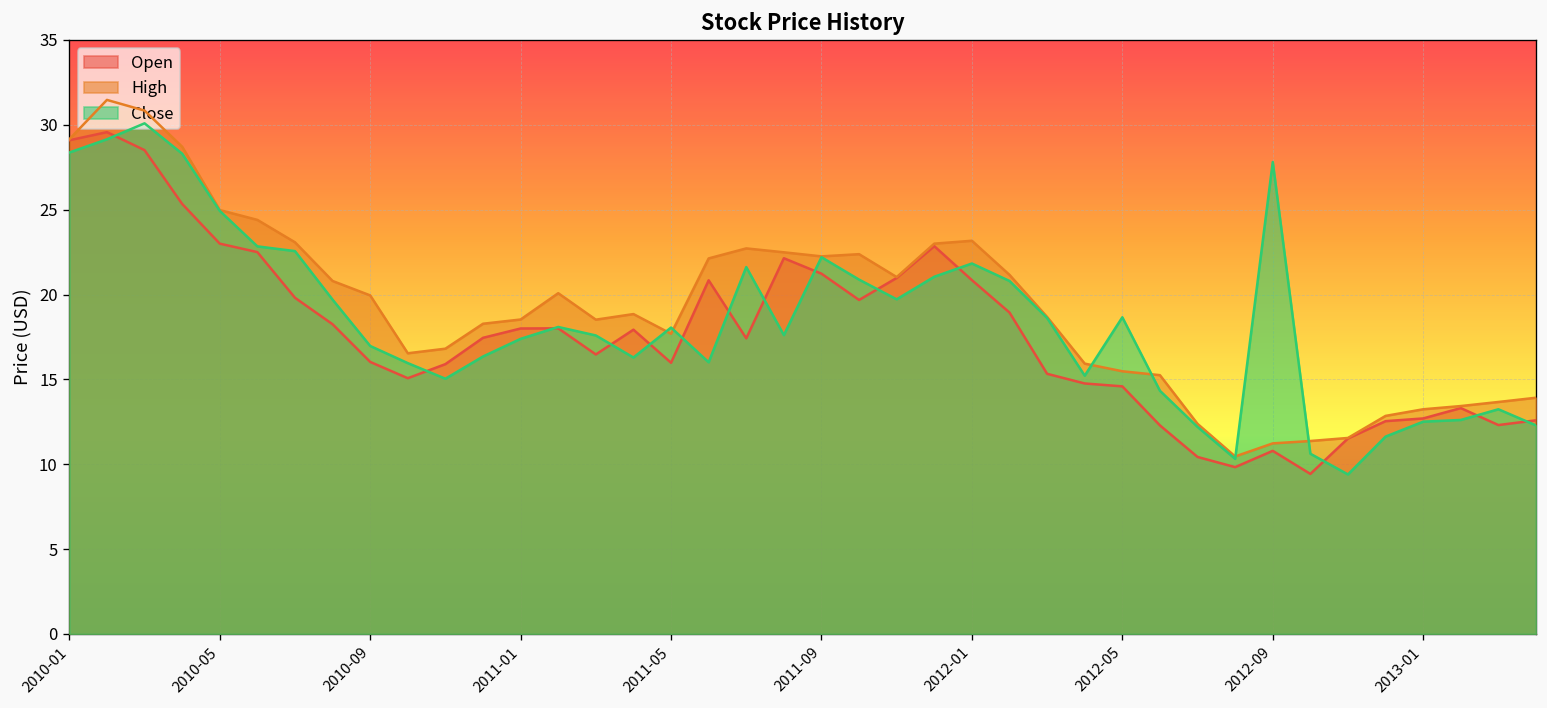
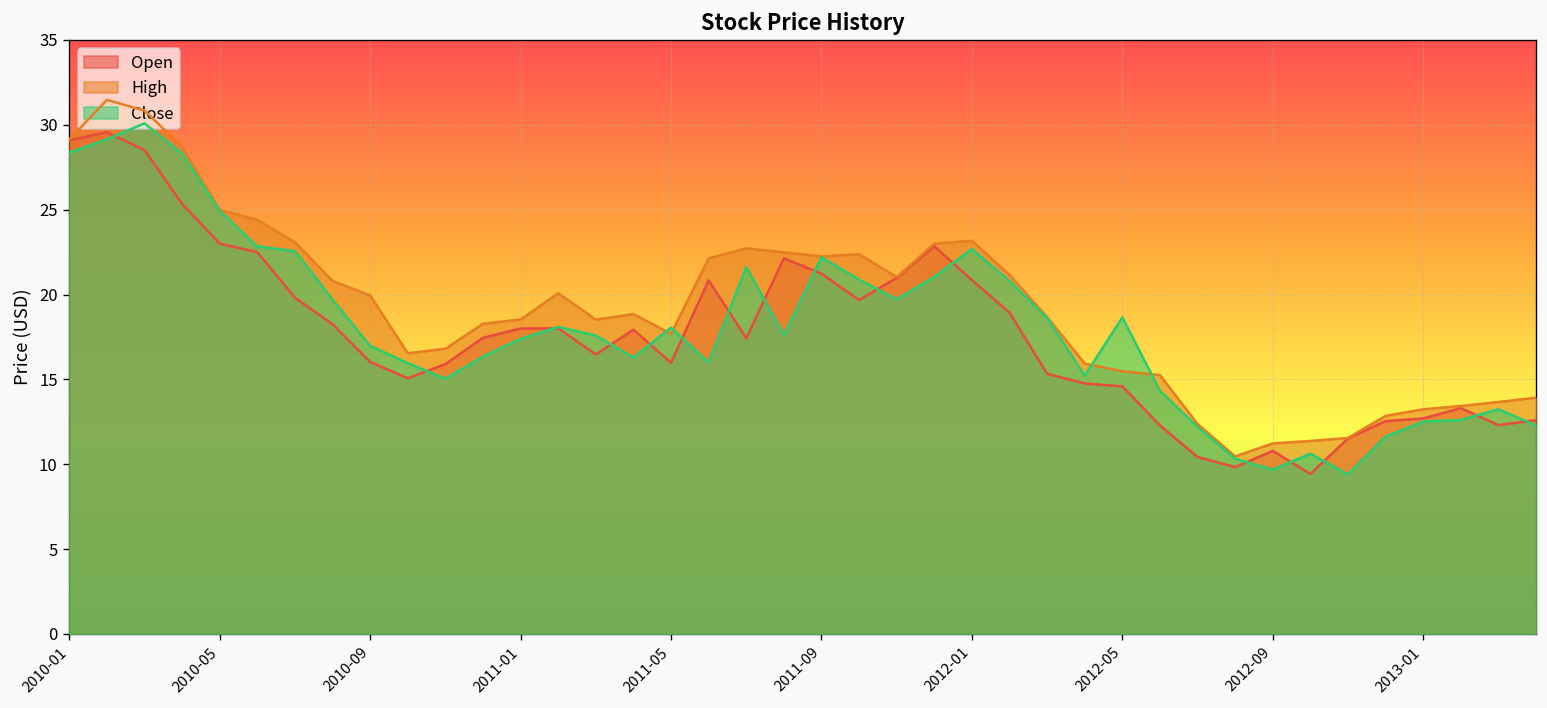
Close, 2012-01: 21.8 -> 22.7
Close, 2012-09: 27.8 -> 9.7
